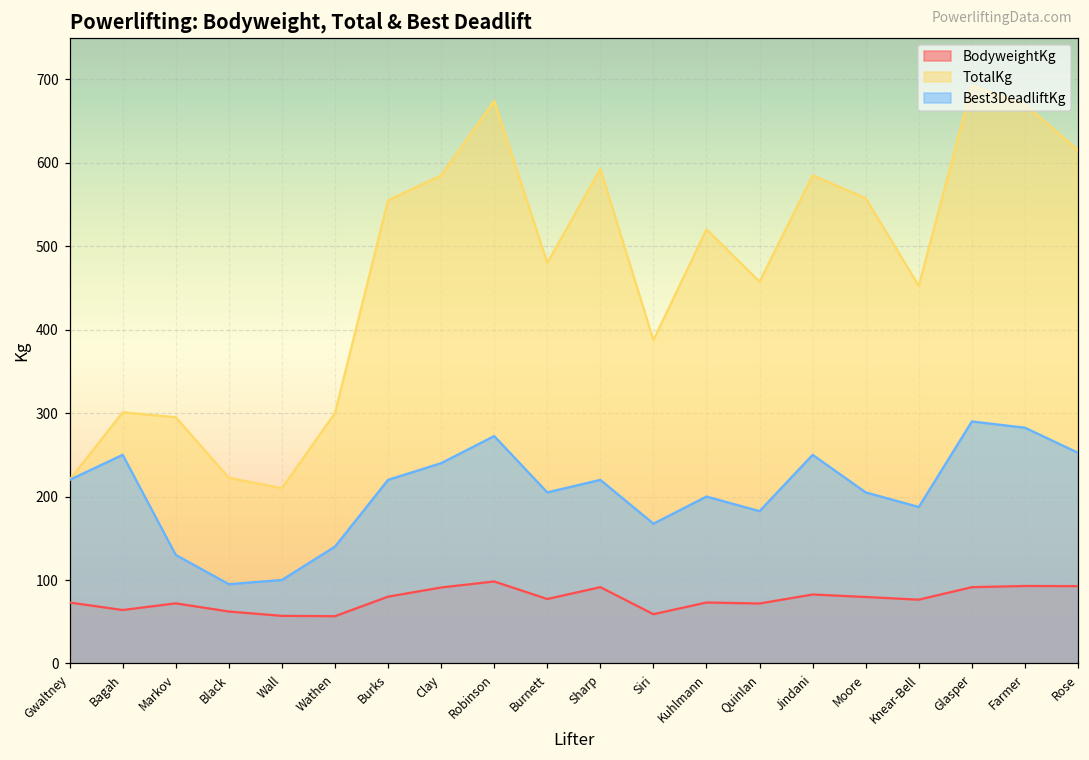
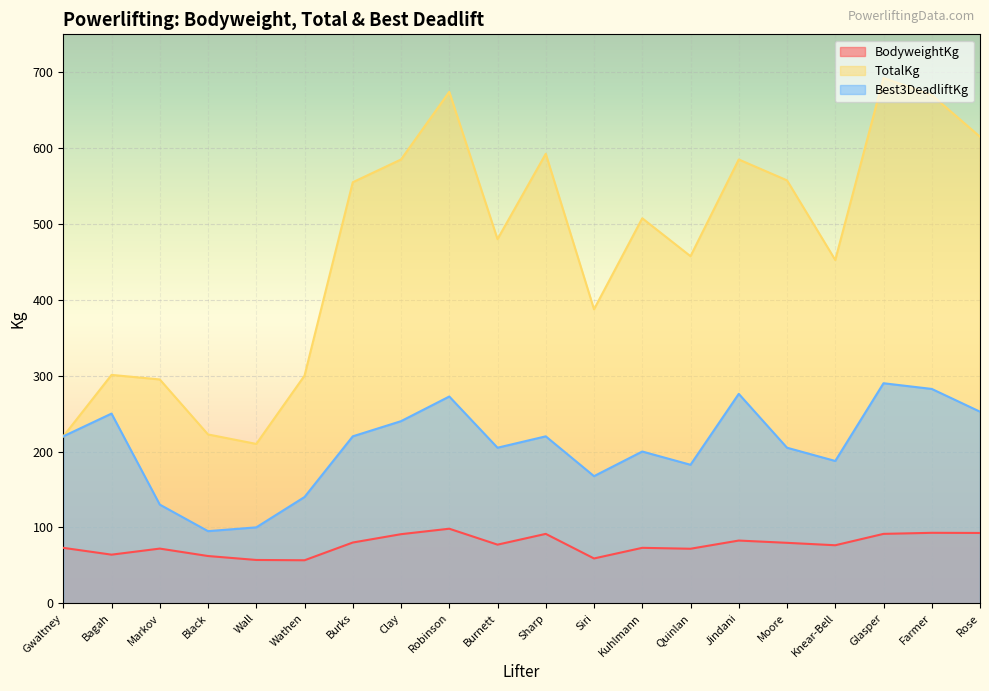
TotalKg, Kuhlmann: 520 -> 510
Best3DeadliftKg, Jindani: 250 -> 280
